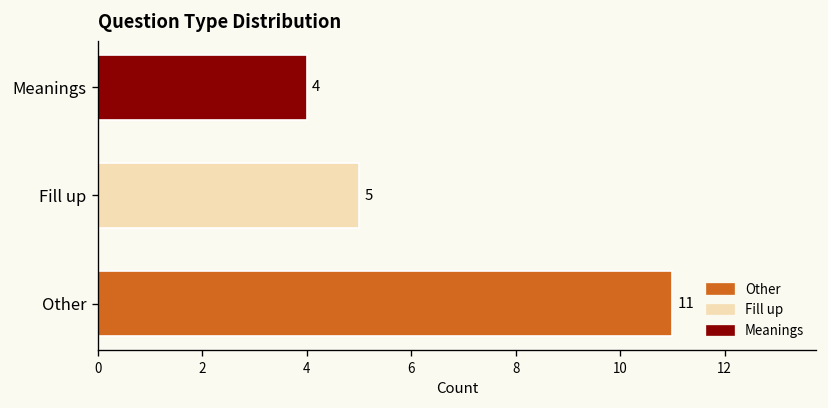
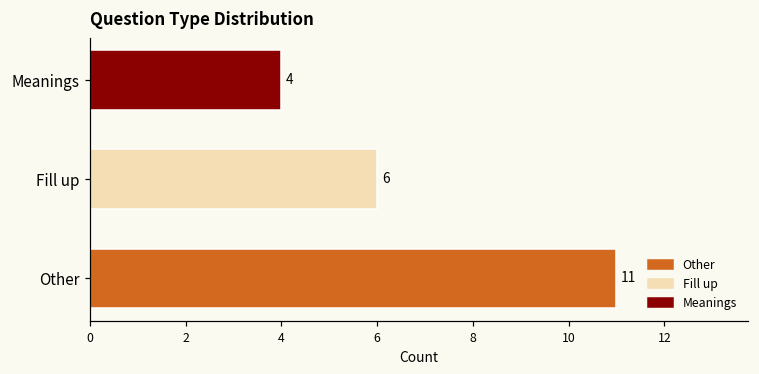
Fill up: 5 -> 6
